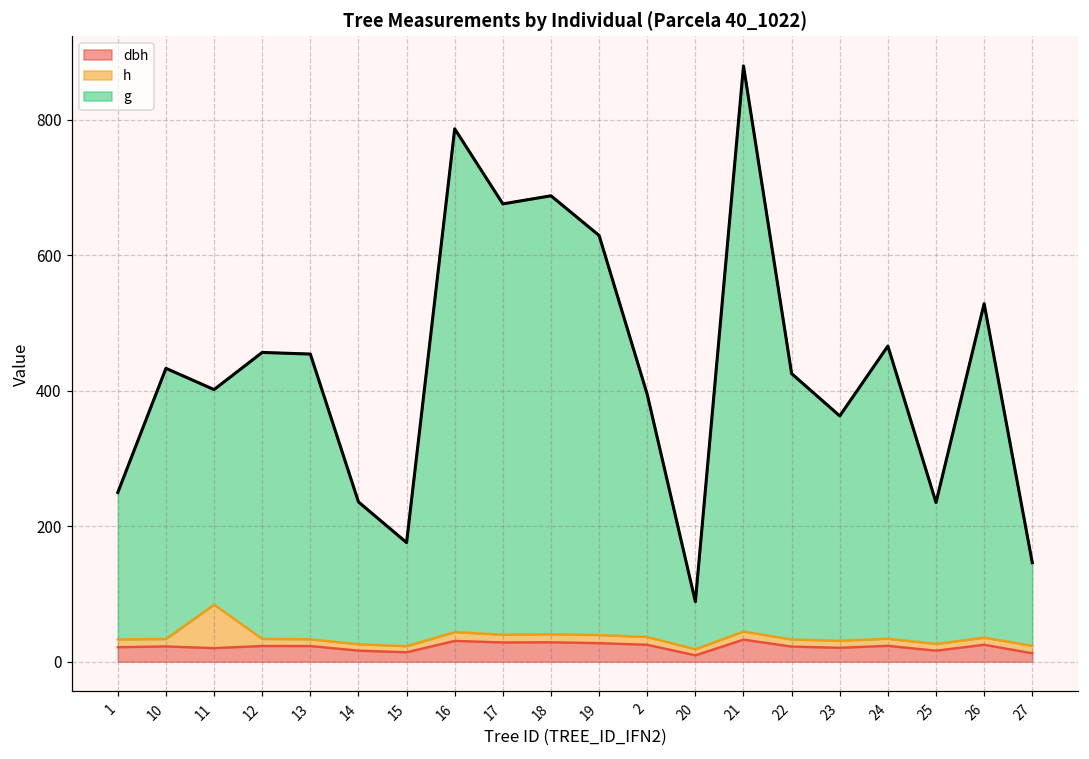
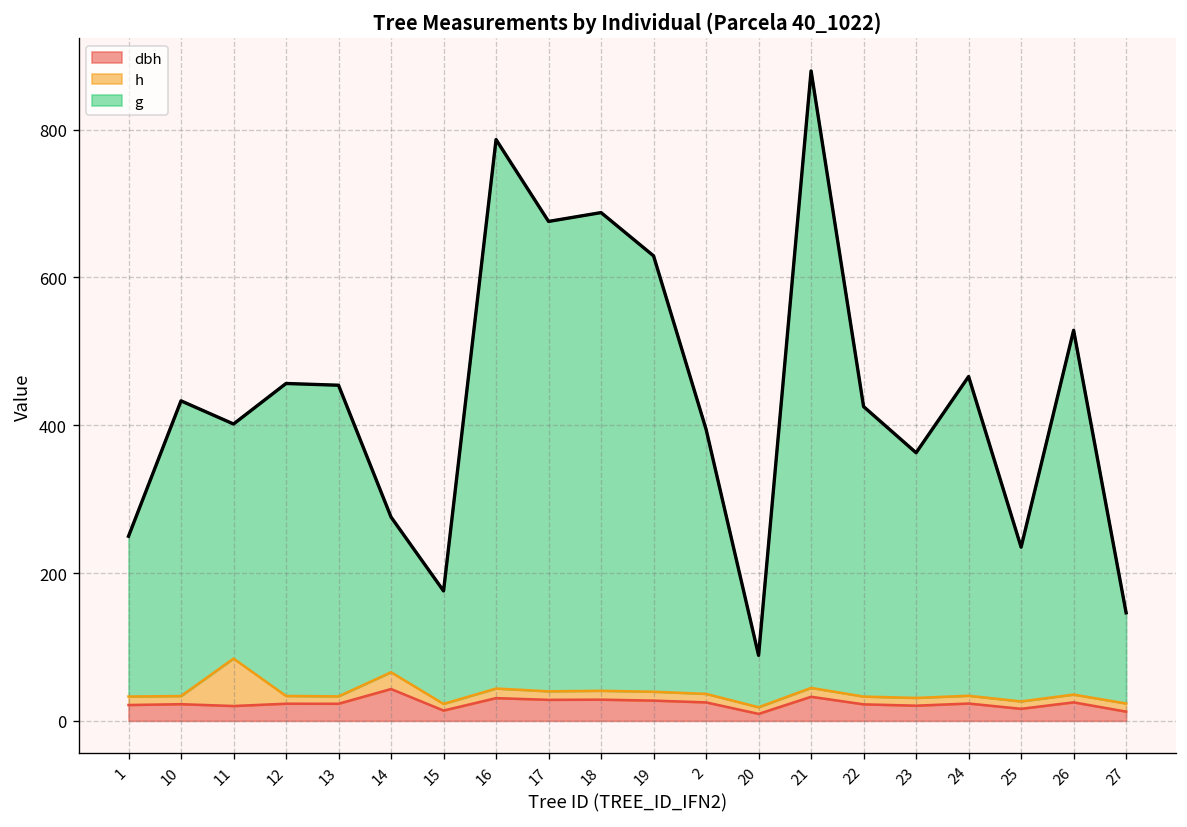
dbh, 14: 20 -> 40
h, 14: 10 -> 20
